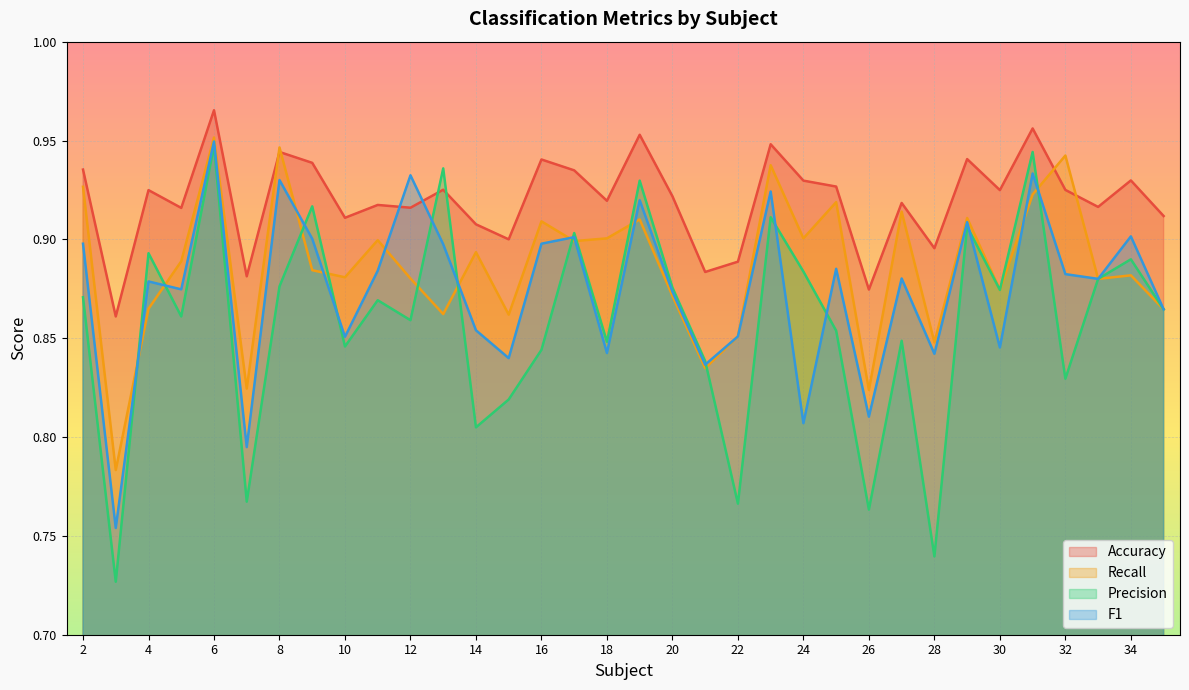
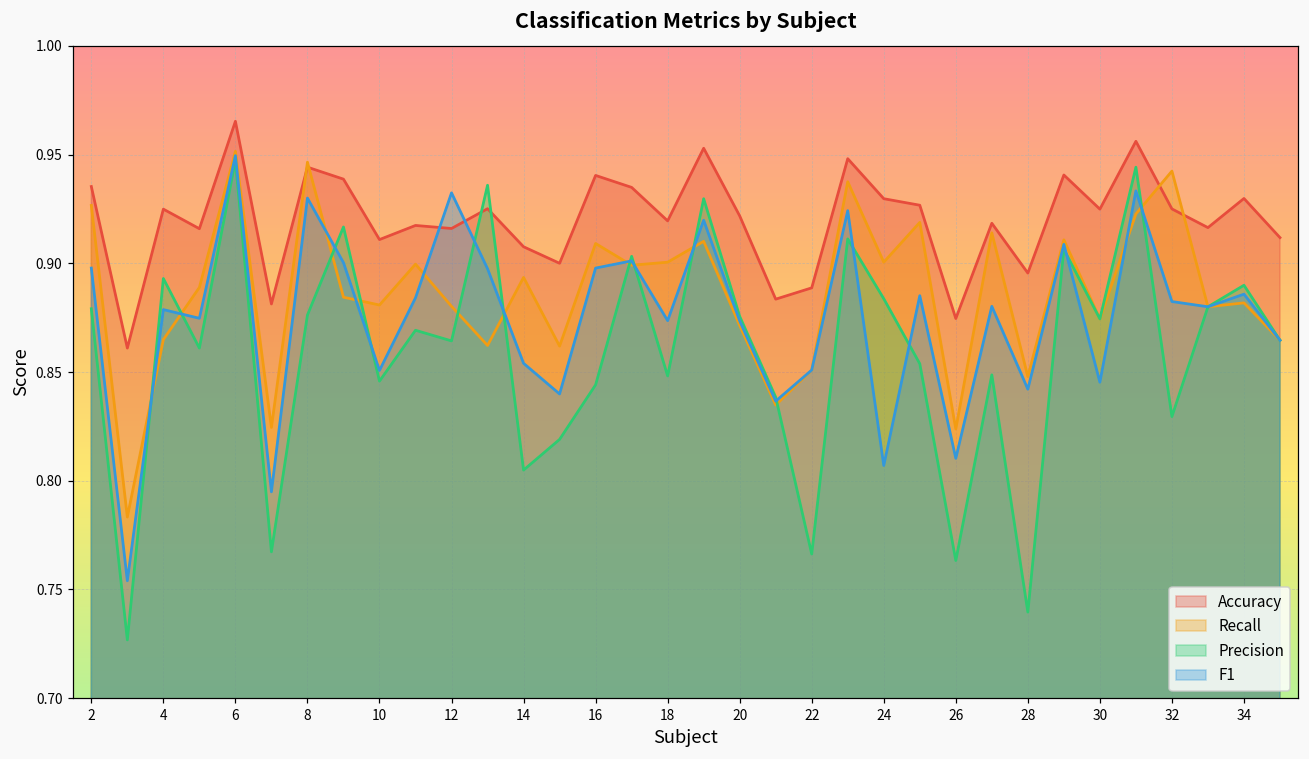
Precision, 2: 0.871 -> 0.879
Precision, 12: 0.859 -> 0.864
F1, 18: 0.843 -> 0.874
F1, 34: 0.902 -> 0.886
